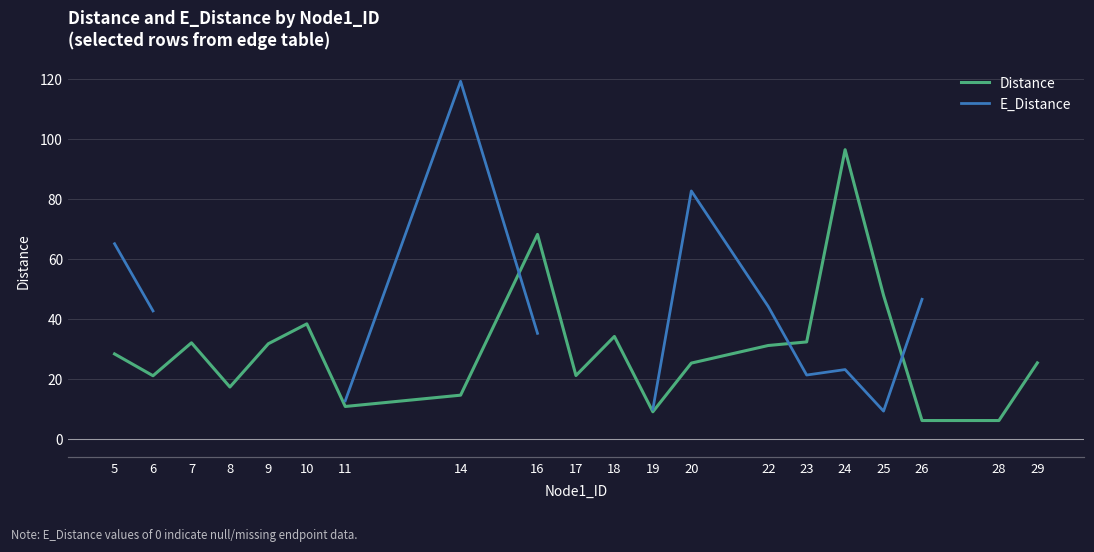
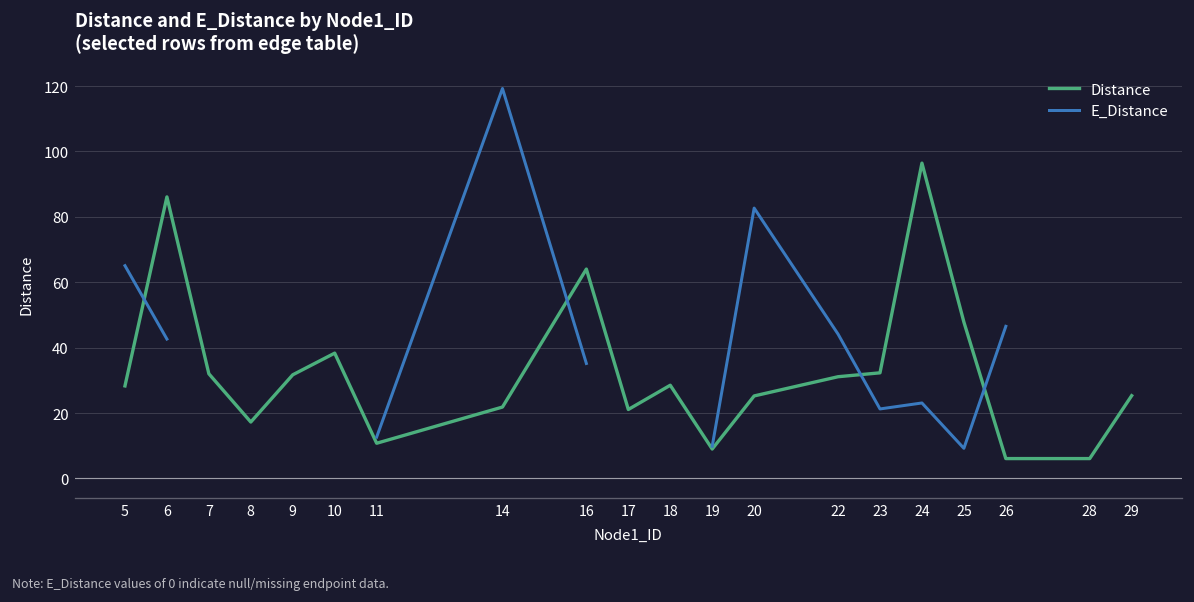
Distance, 6: 21 -> 86
Distance, 14: 15 -> 22
Distance, 16: 68 -> 64
Distance, 18: 34 -> 29
